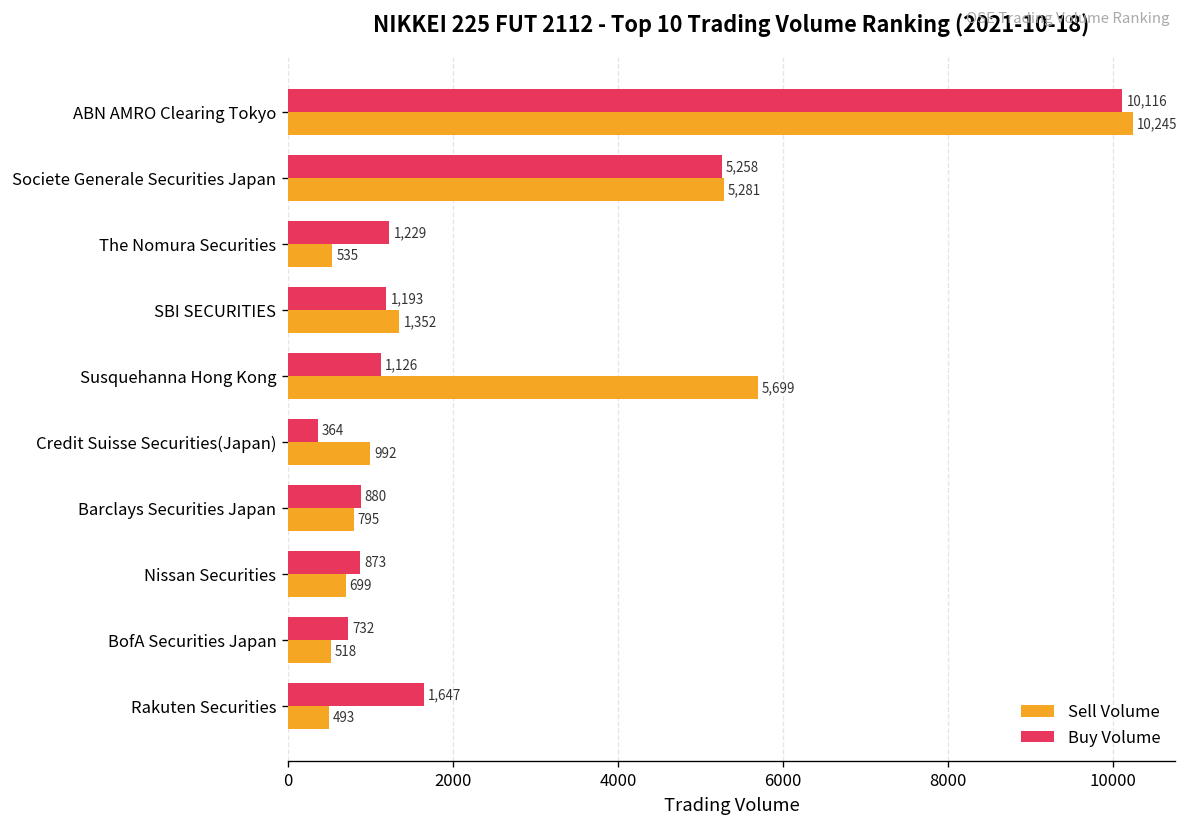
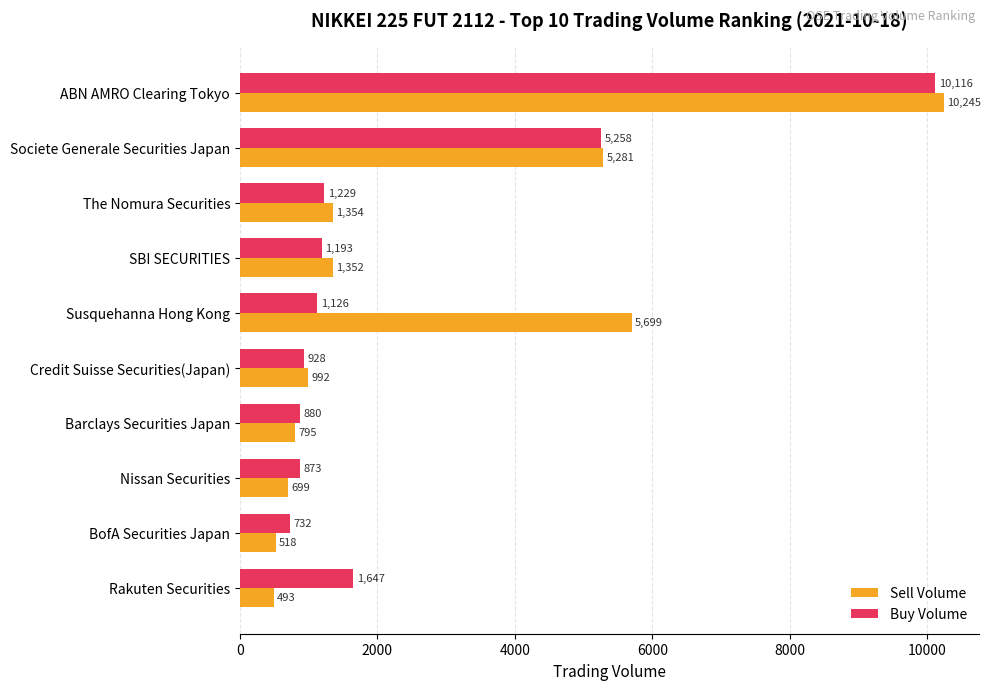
Sell Volume, The Nomura Securities: 535 -> 1,354
Buy Volume, Credit Suisse Securities(Japan): 364 -> 928
